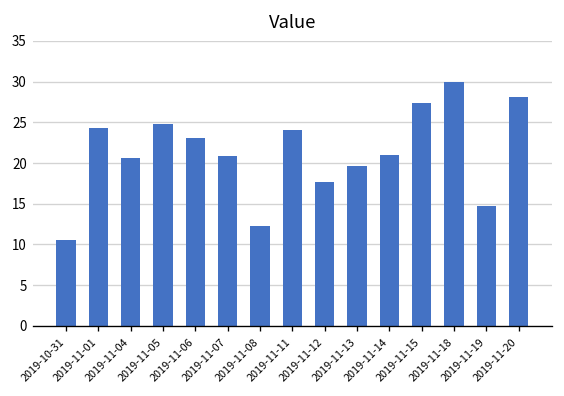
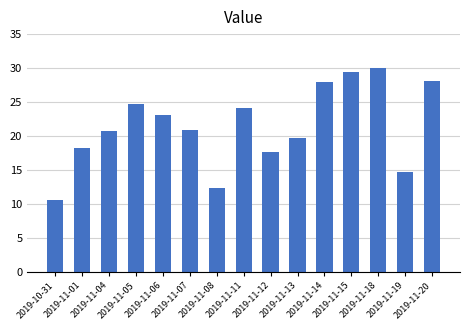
2019-11-01: 24 -> 18
2019-11-14: 21 -> 28
2019-11-15: 27 -> 29
